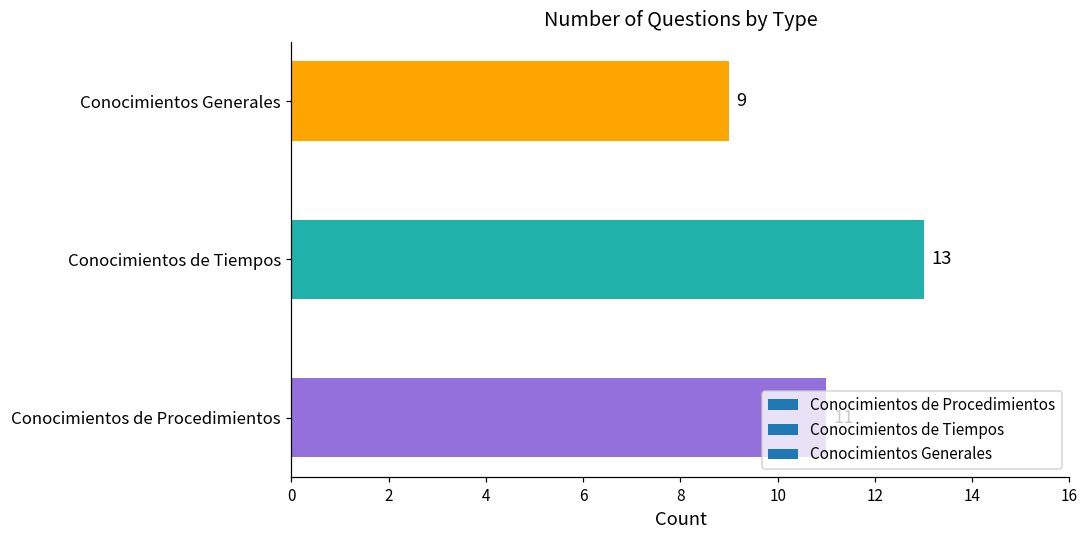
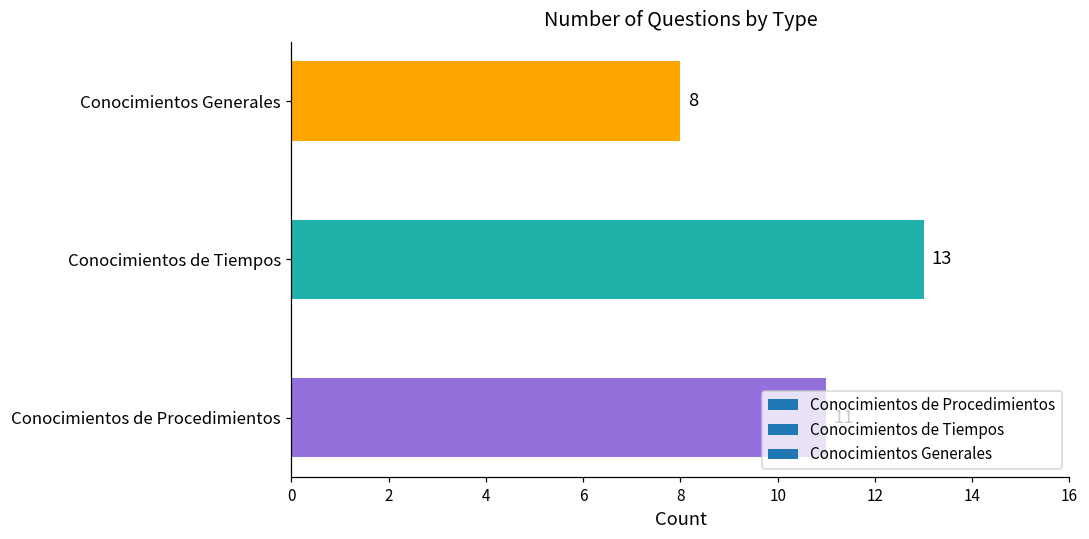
Conocimientos Generales: 9 -> 8
